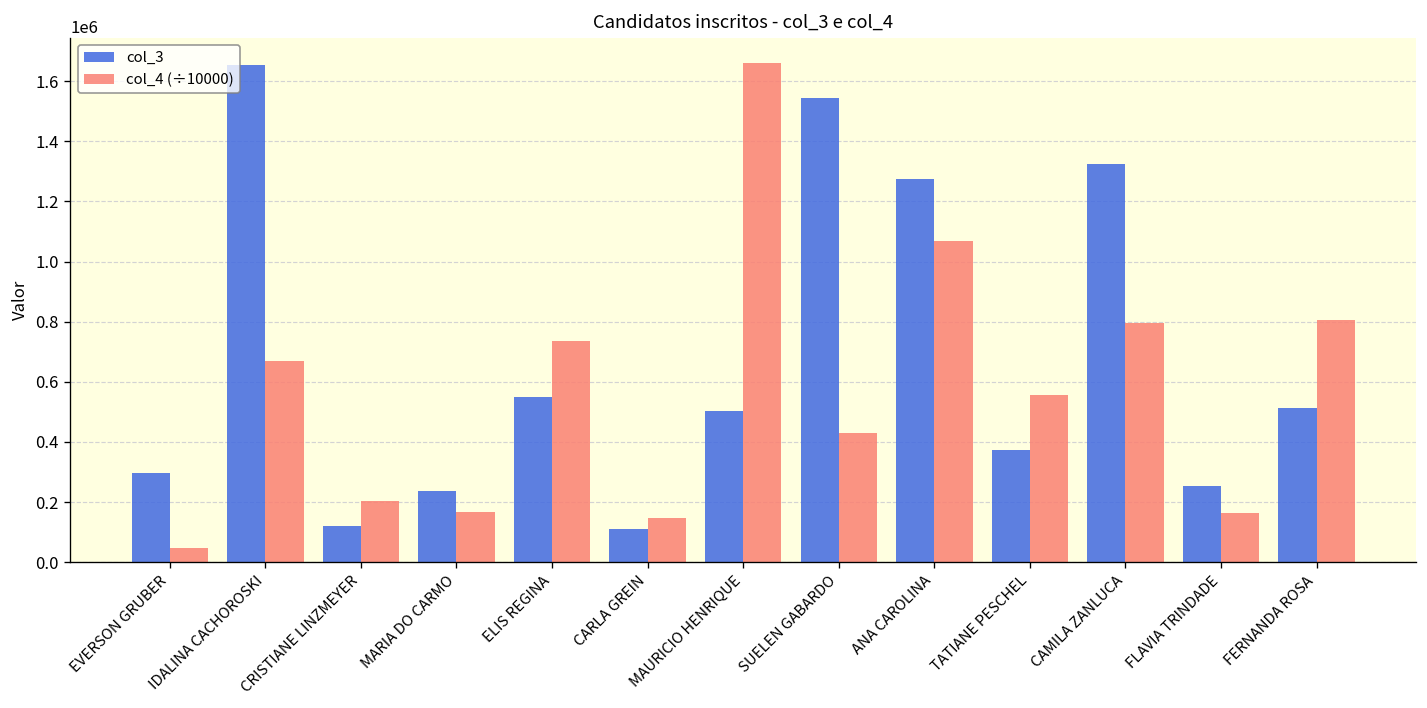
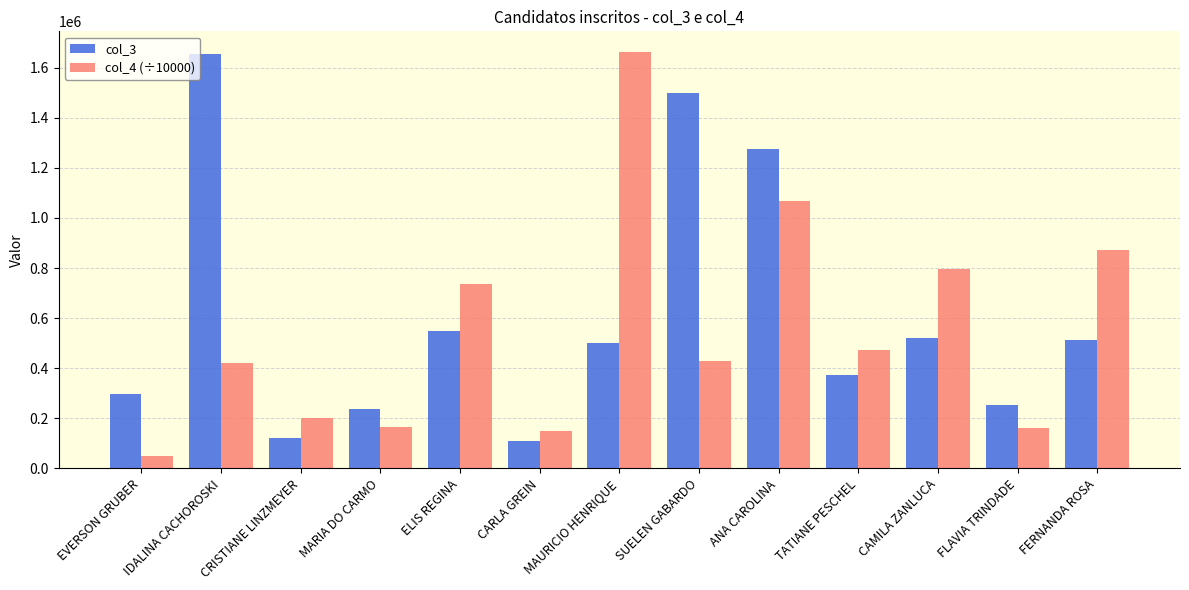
col_4 (÷10000), IDALINA CACHOROSKI: 670000 -> 420000
col_3, SUELEN GABARDO: 1540000 -> 1500000
col_4 (÷10000), TATIANE PESCHEL: 560000 -> 470000
col_3, CAMILA ZANLUCA: 1320000 -> 520000
col_4 (÷10000), FERNANDA ROSA: 810000 -> 870000
